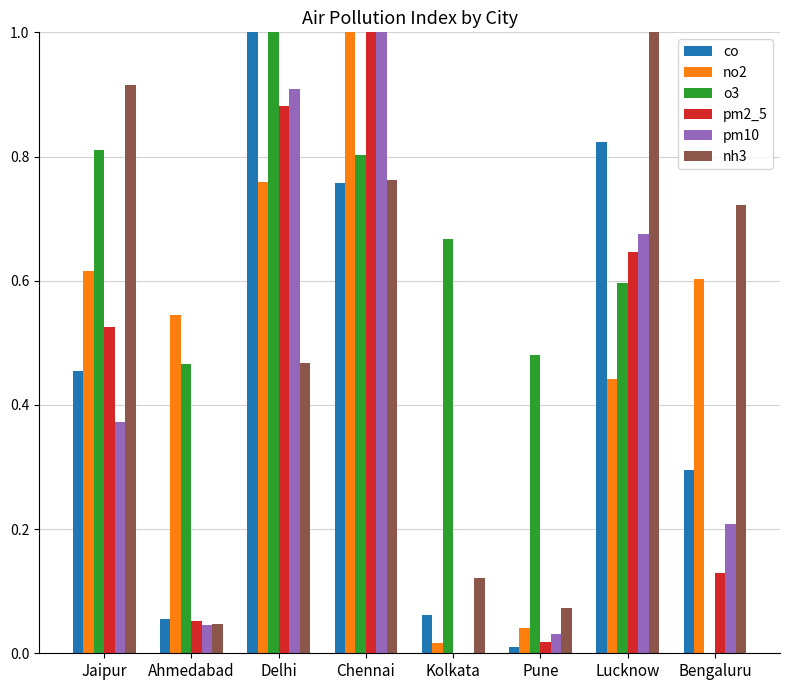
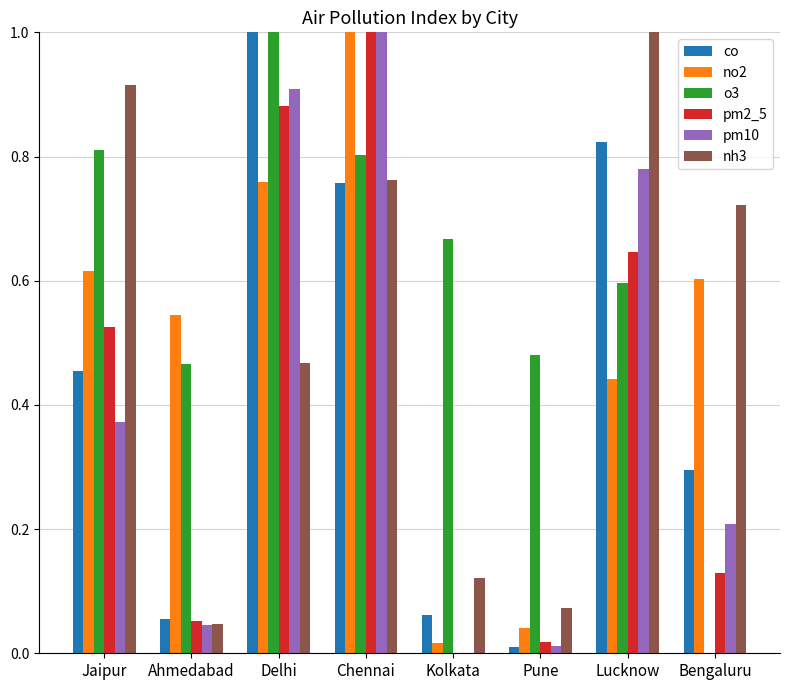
pm10, Pune: 0.03 -> 0.01
pm10, Lucknow: 0.67 -> 0.78
